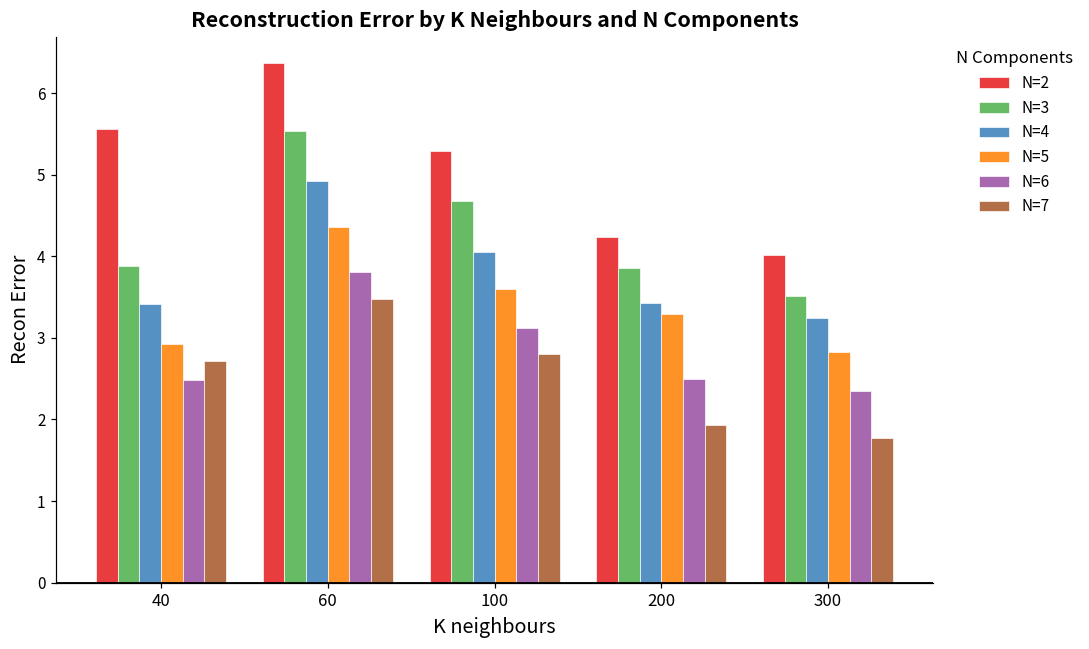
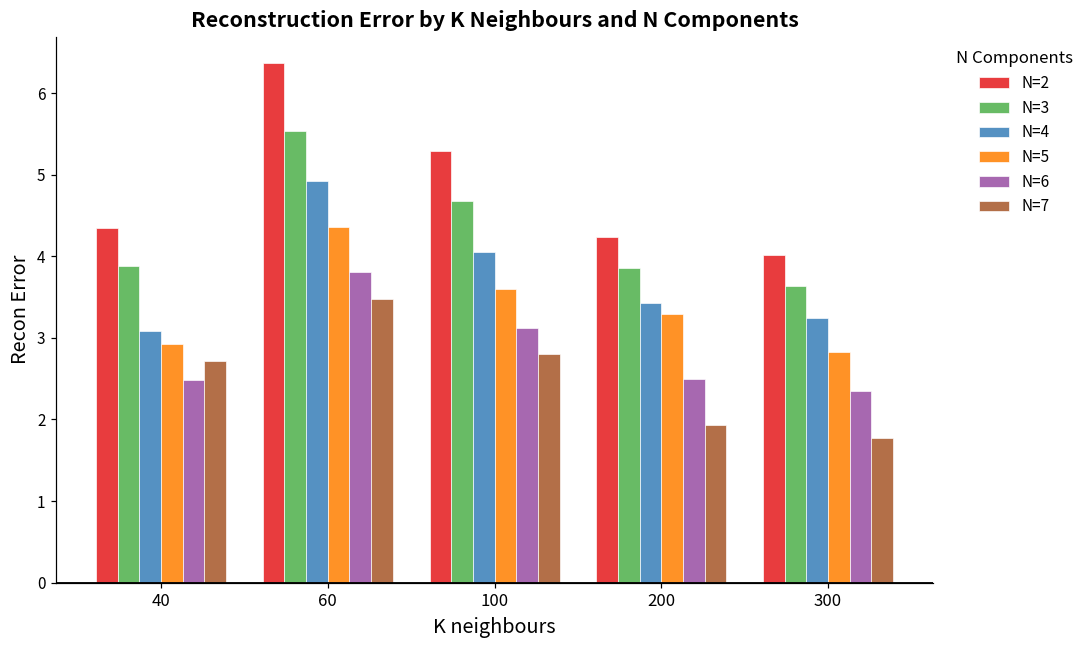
N=2, 40: 5.6 -> 4.3
N=4, 40: 3.4 -> 3.1
N=3, 300: 3.5 -> 3.6
